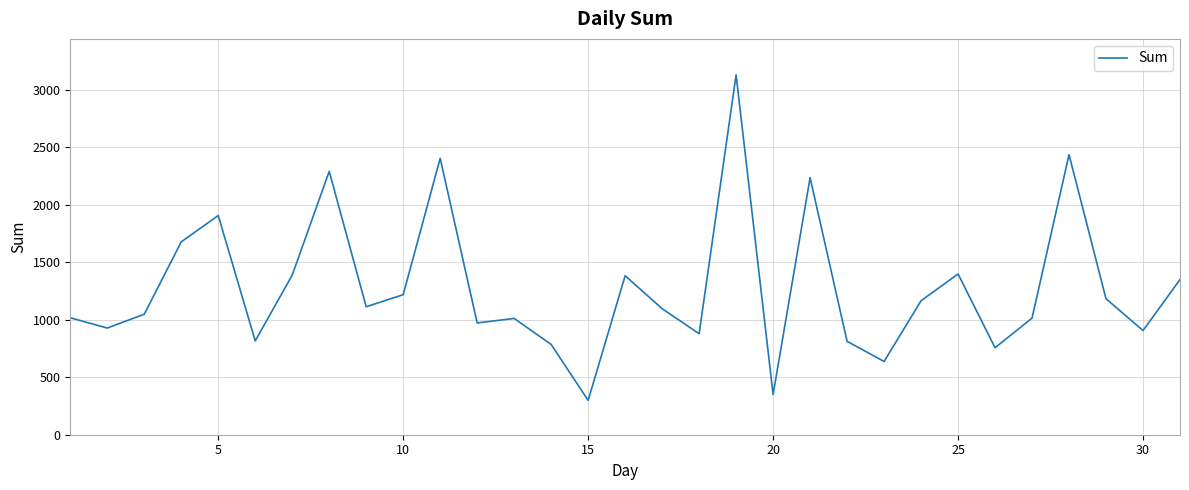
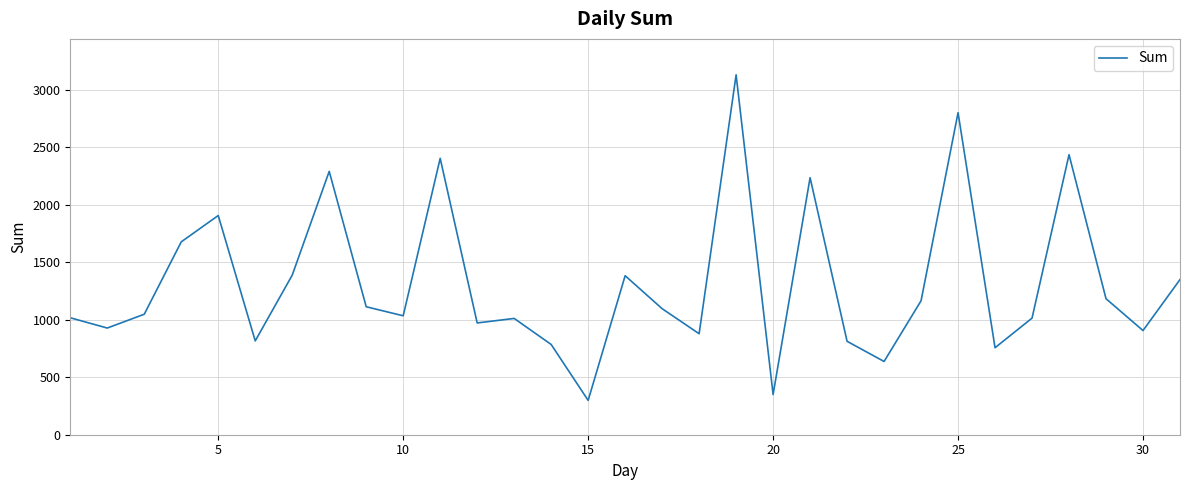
10: 1220 -> 1030
25: 1400 -> 2800
